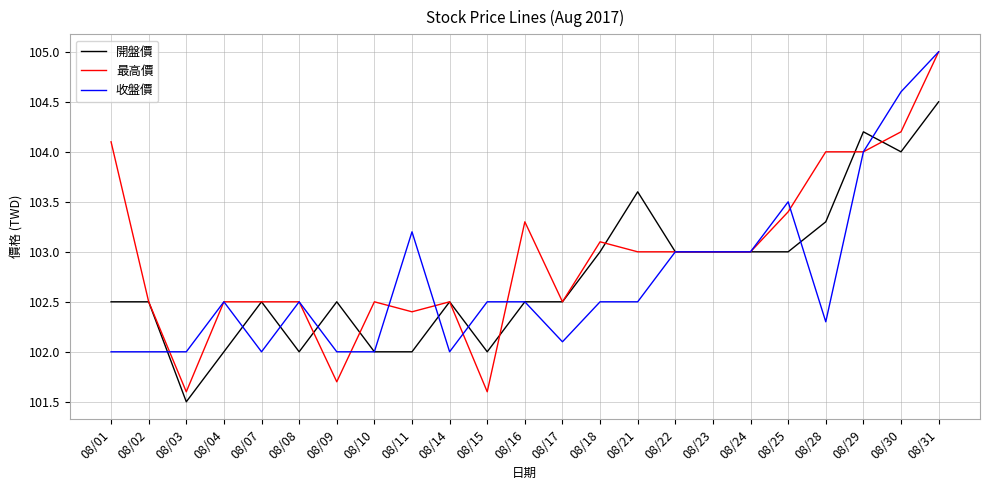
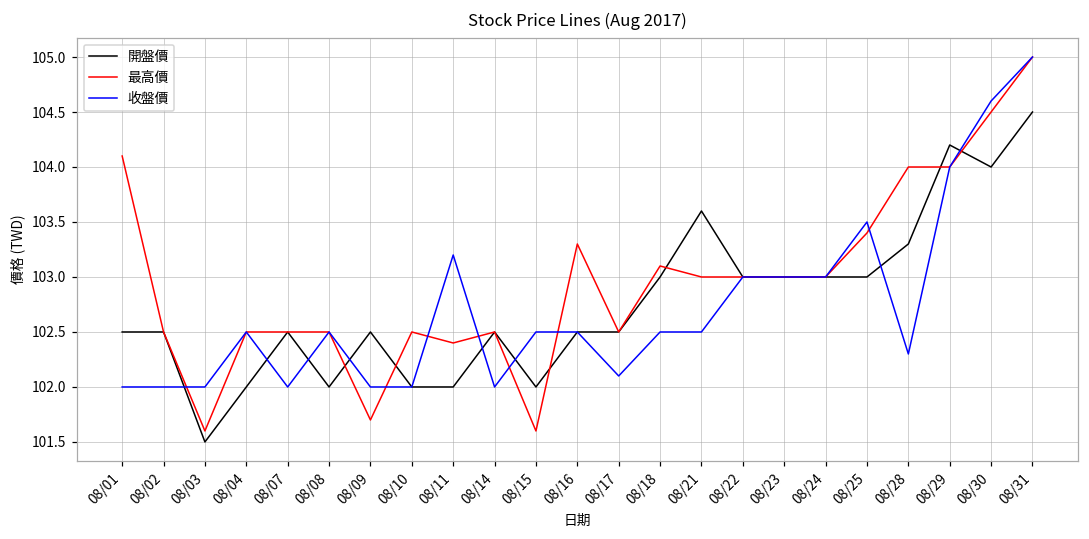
最高價, 08/30: 104.2 -> 104.5
